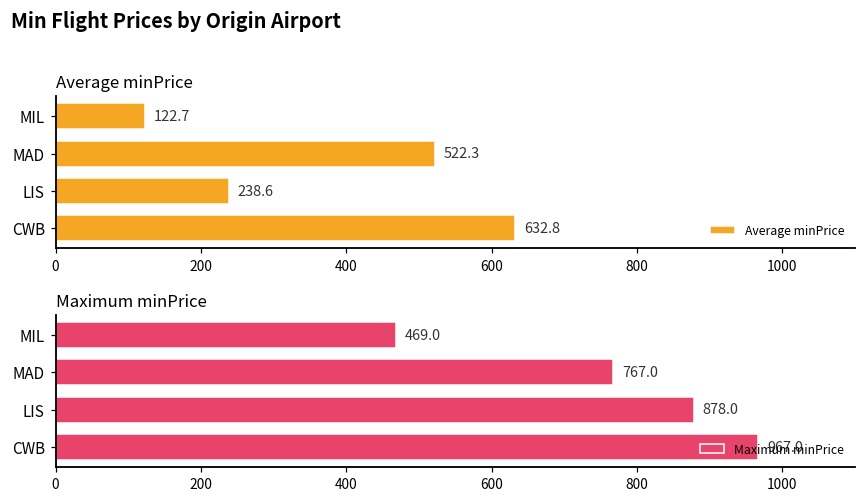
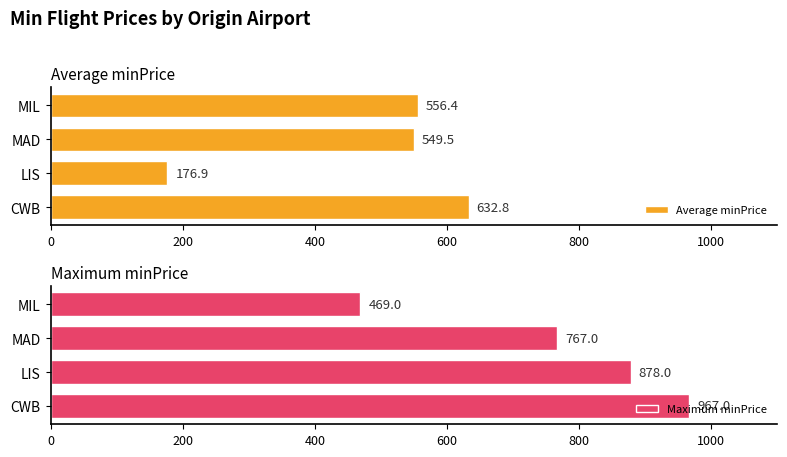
Average minPrice, MIL: 122.7 -> 556.4
Average minPrice, MAD: 522.3 -> 549.5
Average minPrice, LIS: 238.6 -> 176.9
